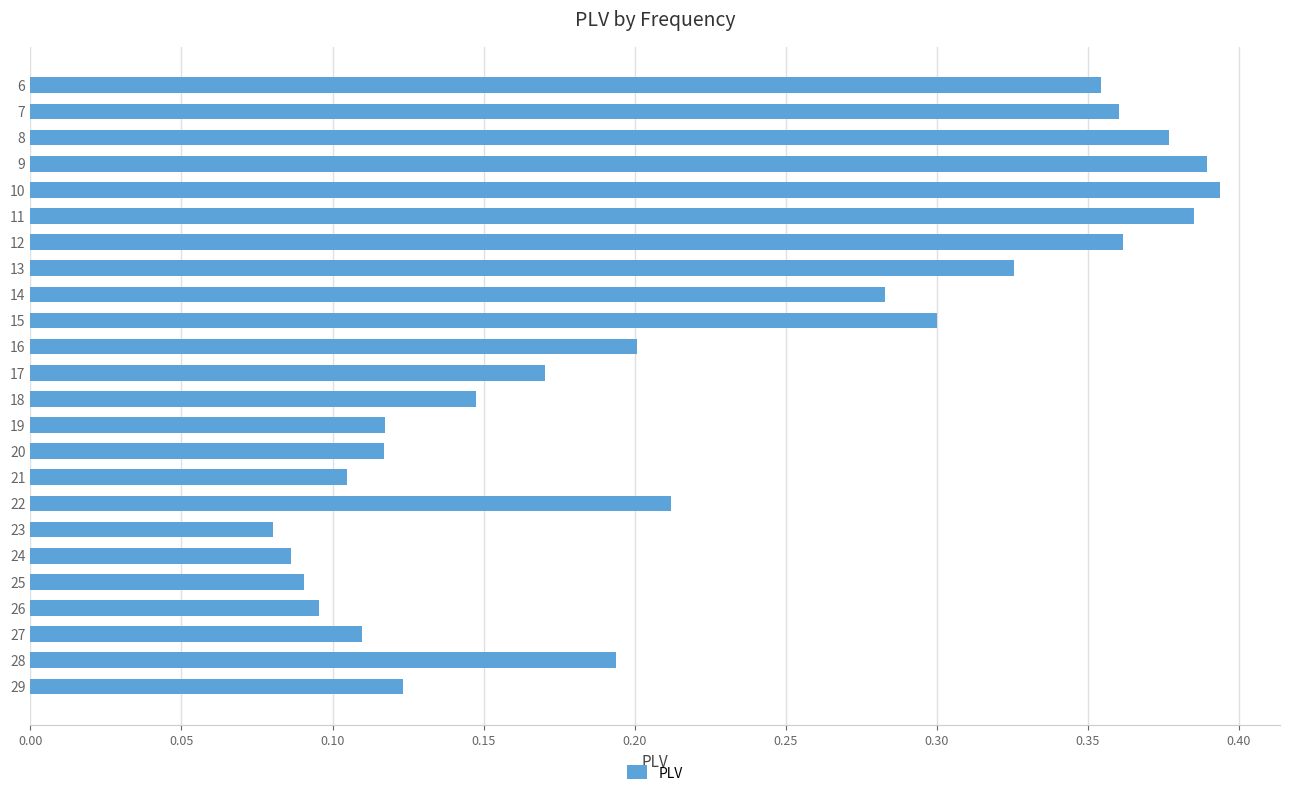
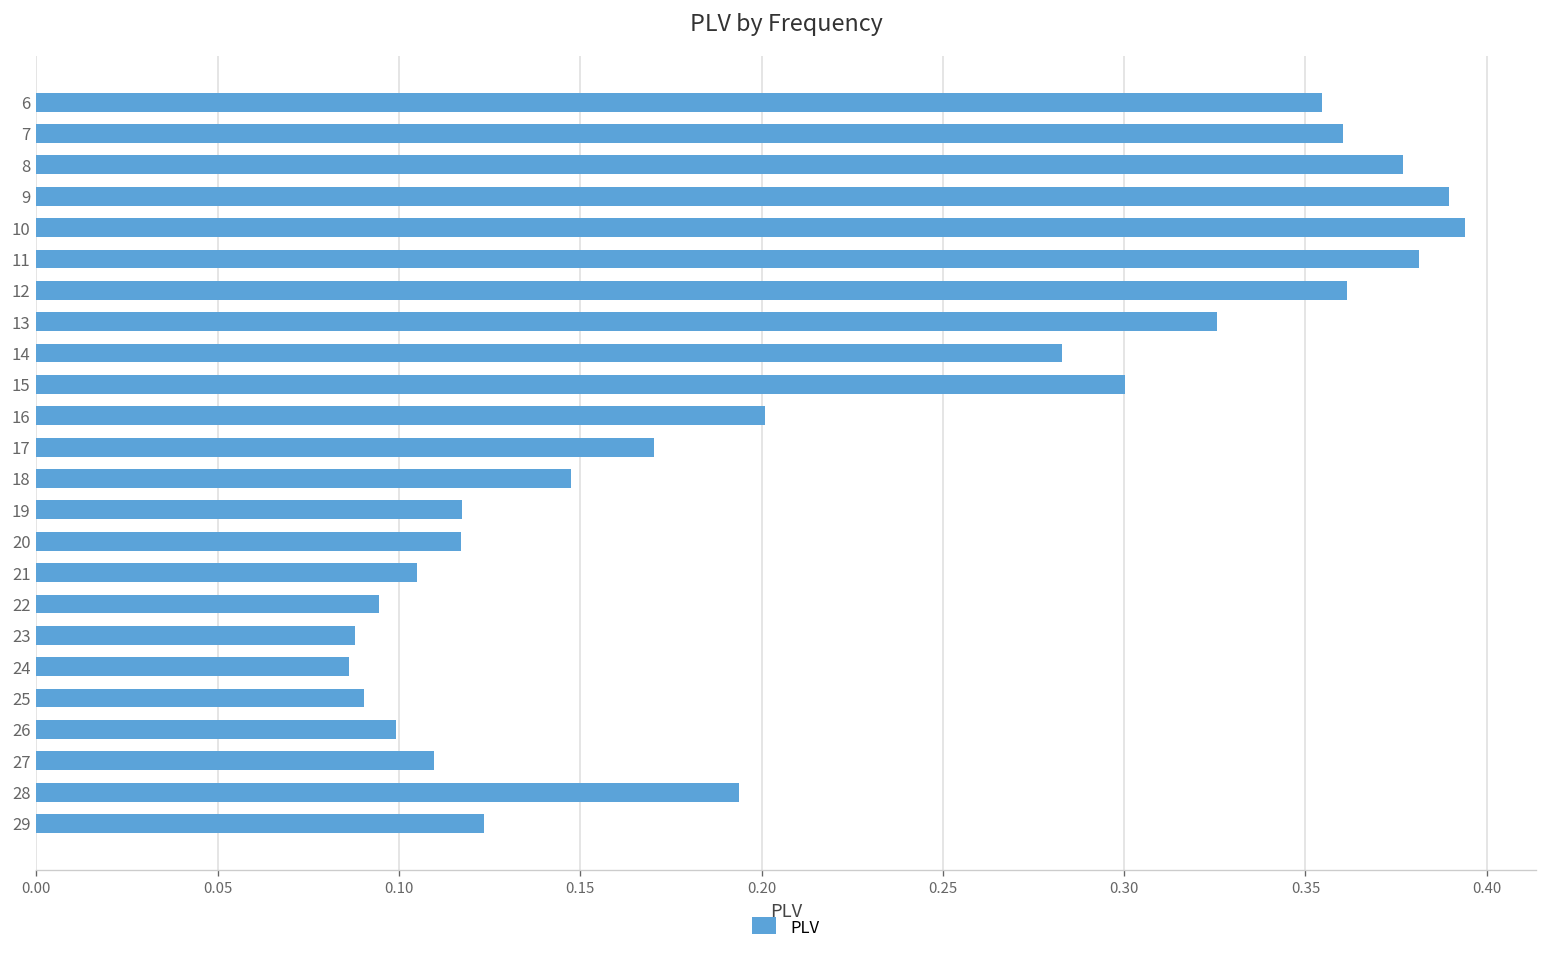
11: 0.385 -> 0.381
22: 0.212 -> 0.095
23: 0.080 -> 0.088
26: 0.096 -> 0.099
